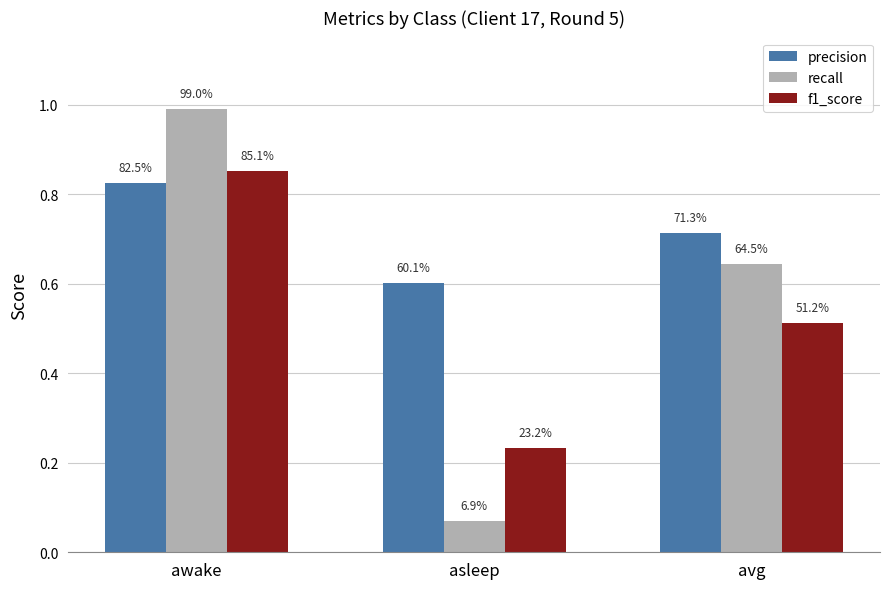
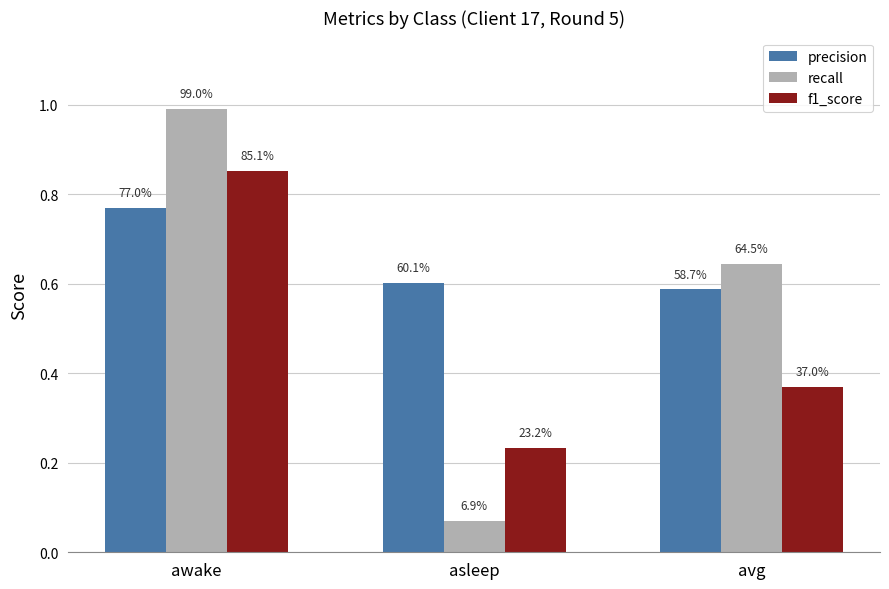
precision, awake: 82.5% -> 77.0%
precision, avg: 71.3% -> 58.7%
f1_score, avg: 51.2% -> 37.0%
